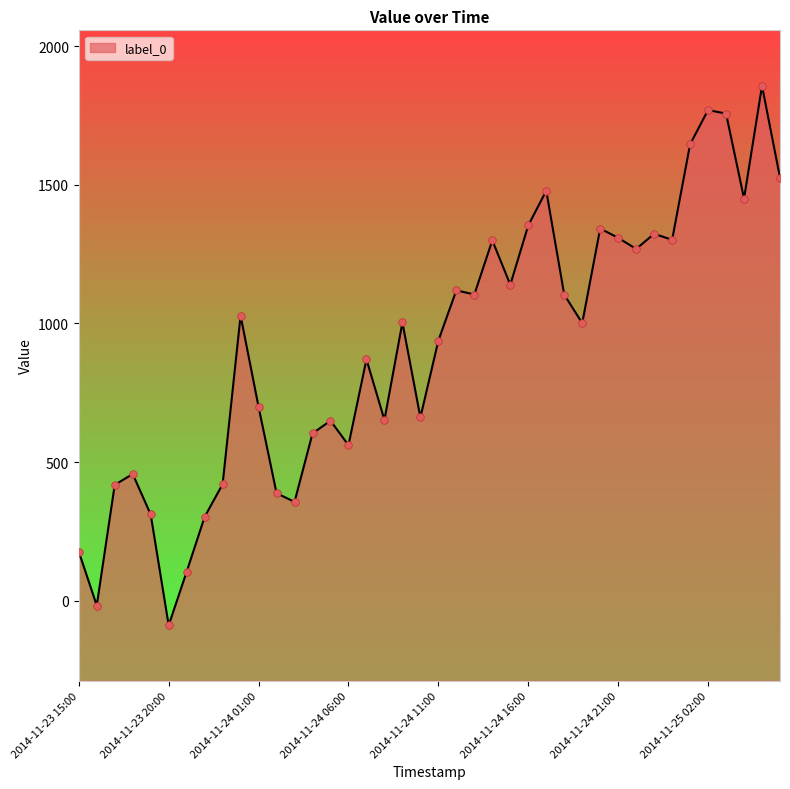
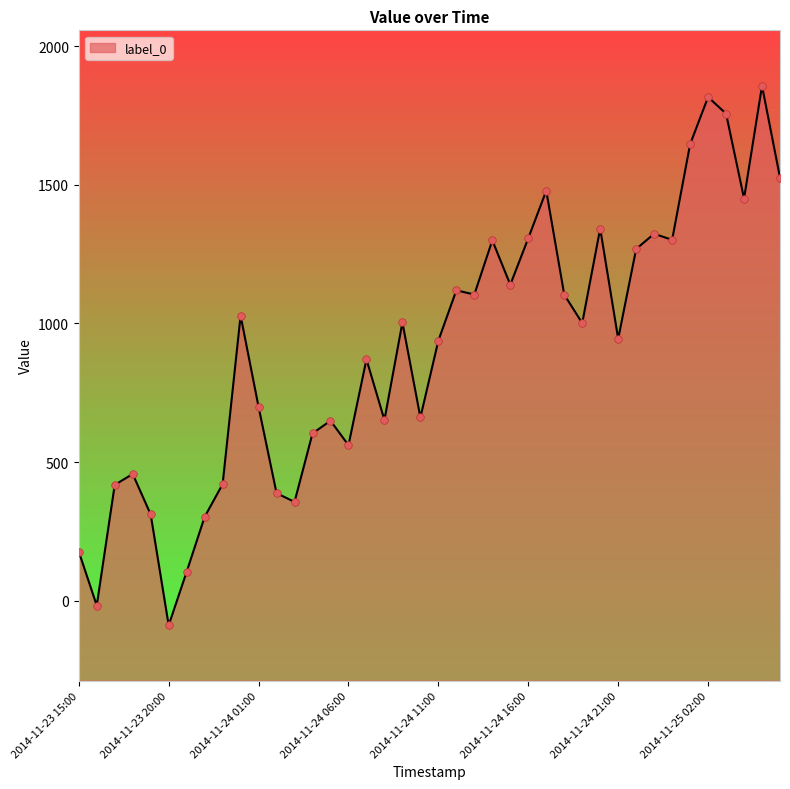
2014-11-24 16:00: 1350 -> 1310
2014-11-24 21:00: 1310 -> 940
2014-11-25 02:00: 1770 -> 1820
